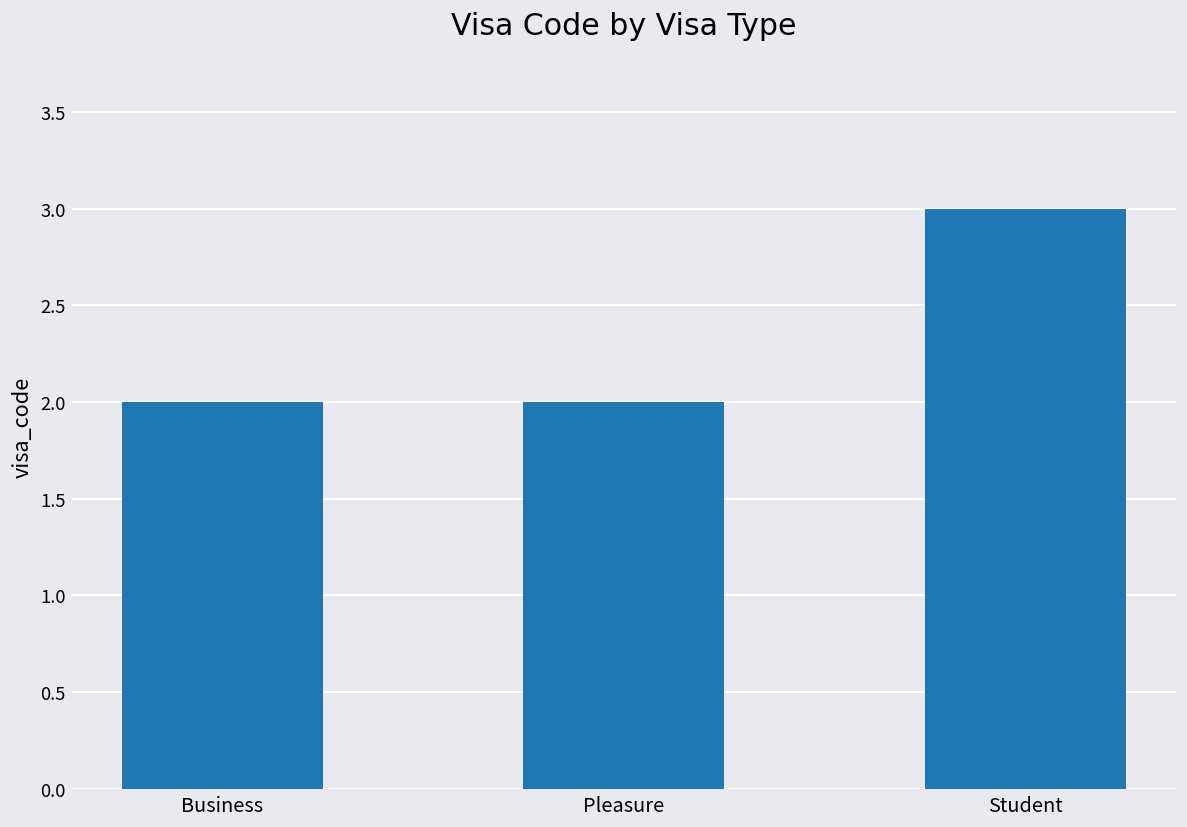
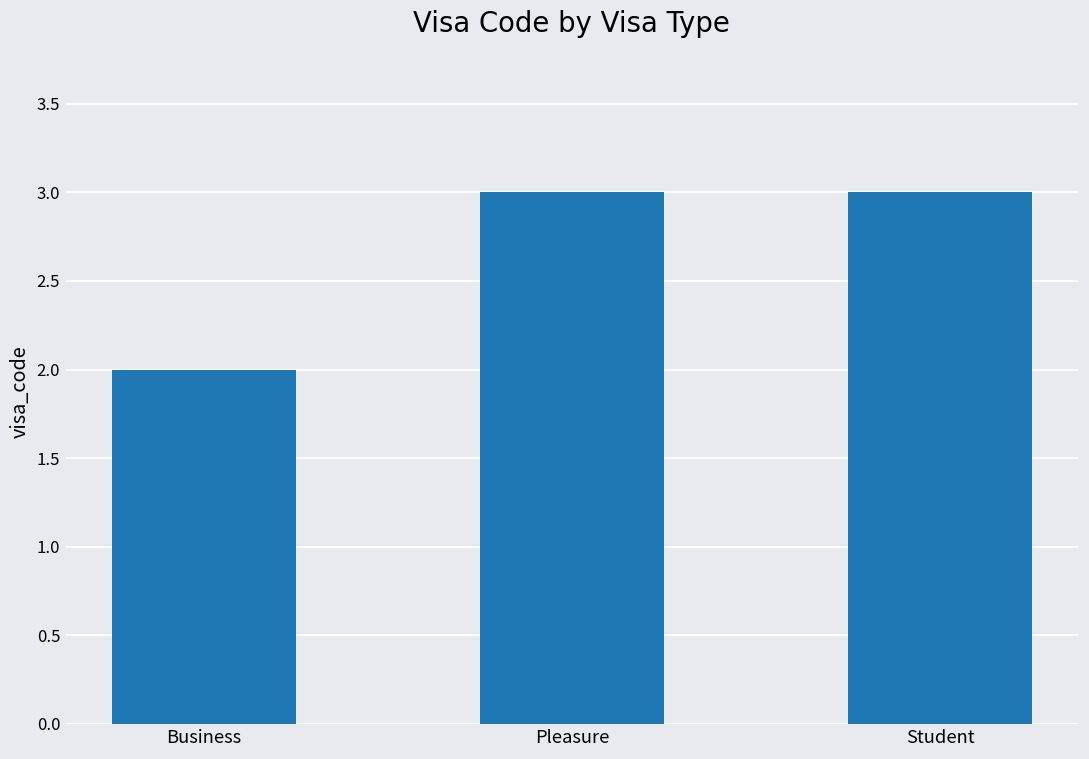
Pleasure: 2 -> 3
